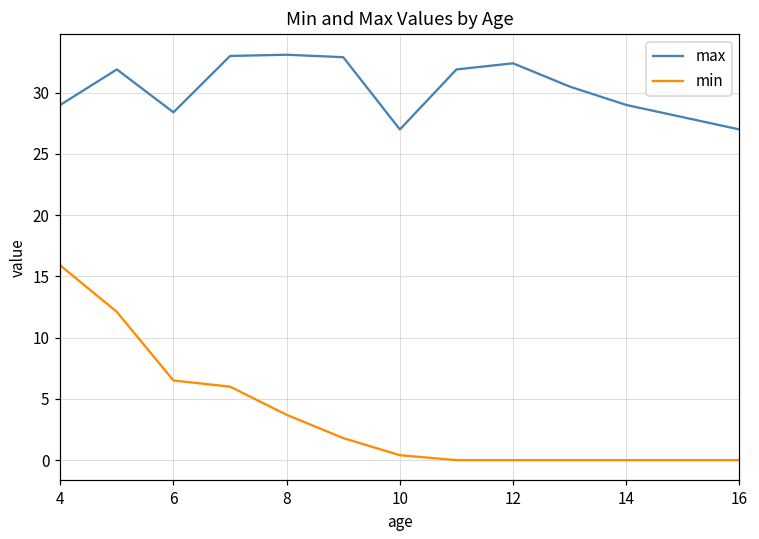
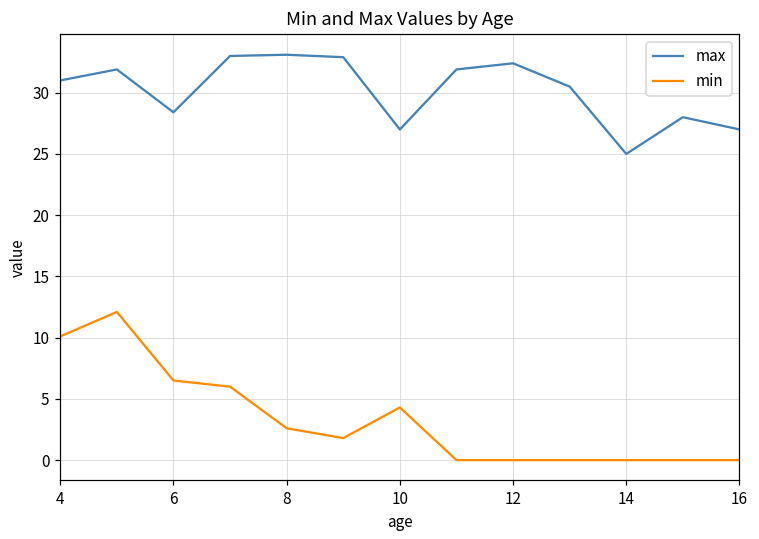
max, 4: 29 -> 31
min, 4: 15.9 -> 10.1
min, 8: 3.7 -> 2.6
min, 10: 0.4 -> 4.3
max, 14: 29 -> 25
